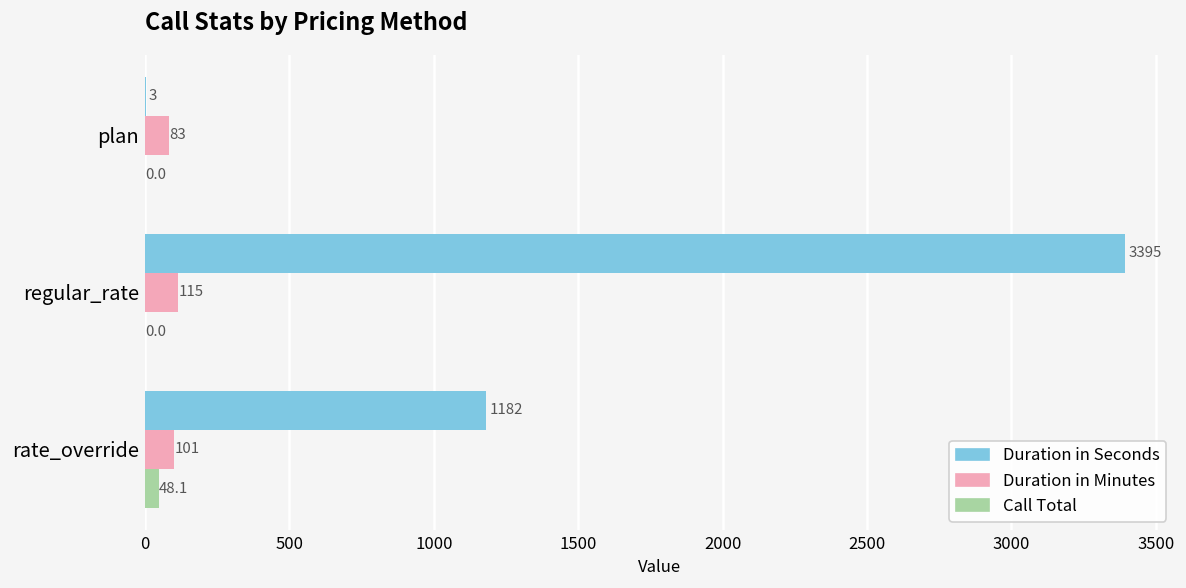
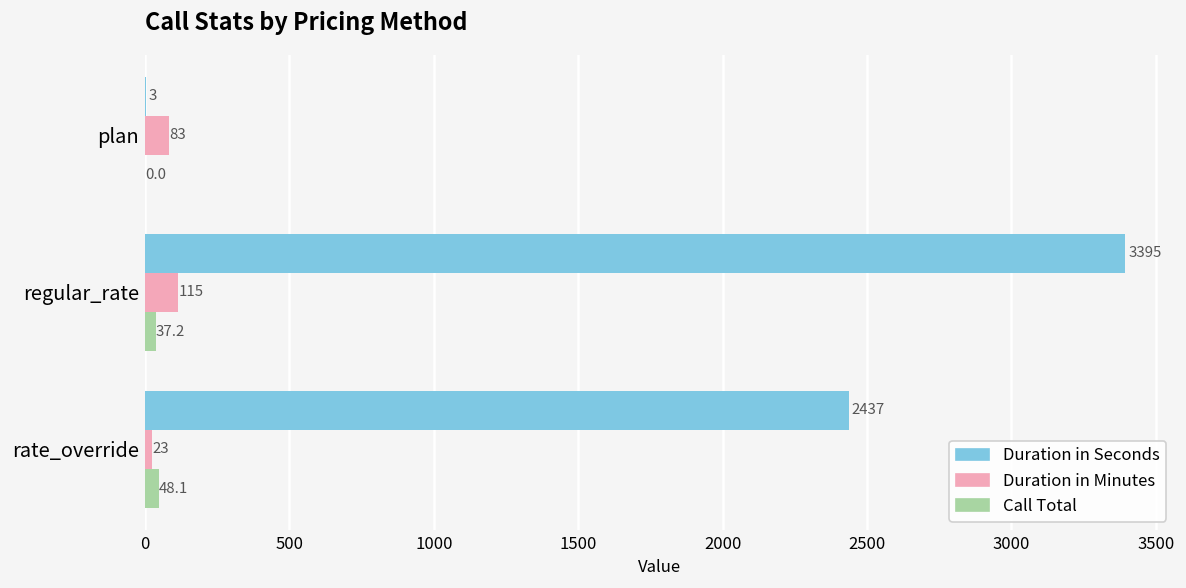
Call Total, regular_rate: 0.0 -> 37.2
Duration in Seconds, rate_override: 1182 -> 2437
Duration in Minutes, rate_override: 101 -> 23
